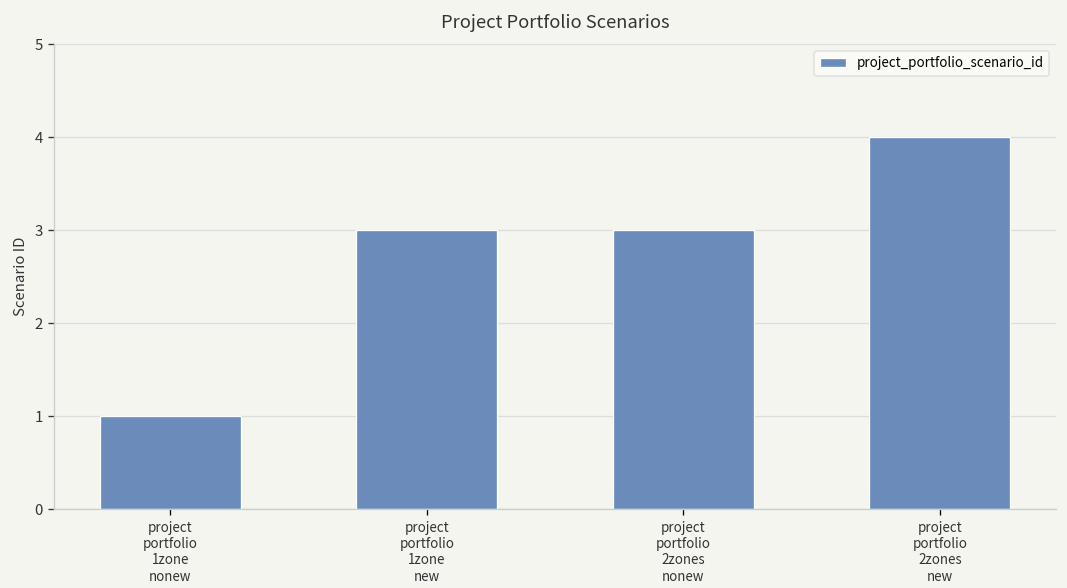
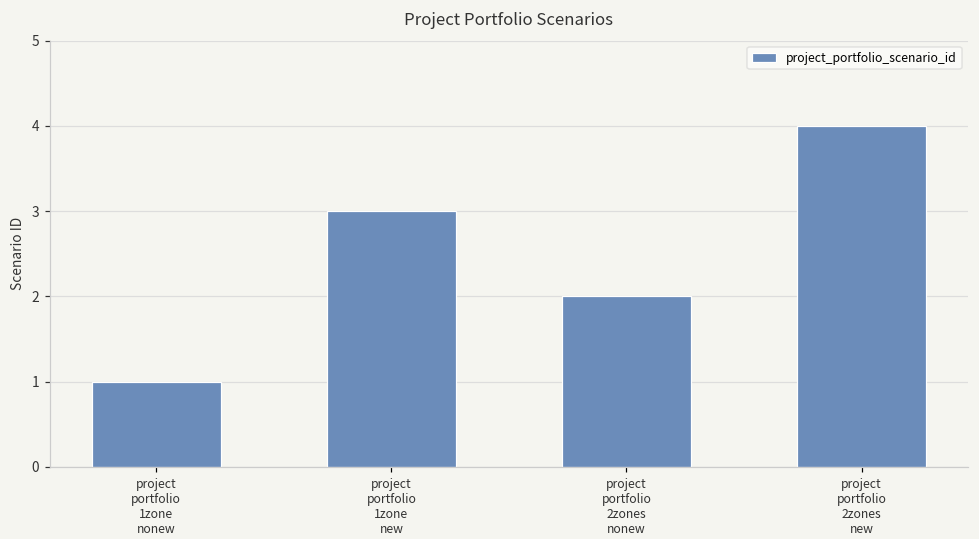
project portfolio 2zones nonew: 3 -> 2
